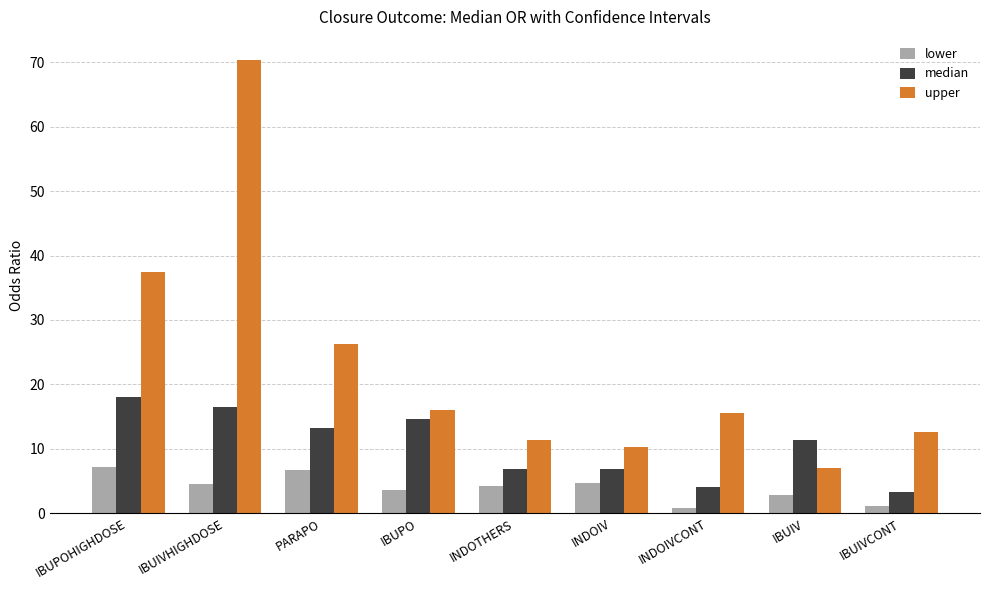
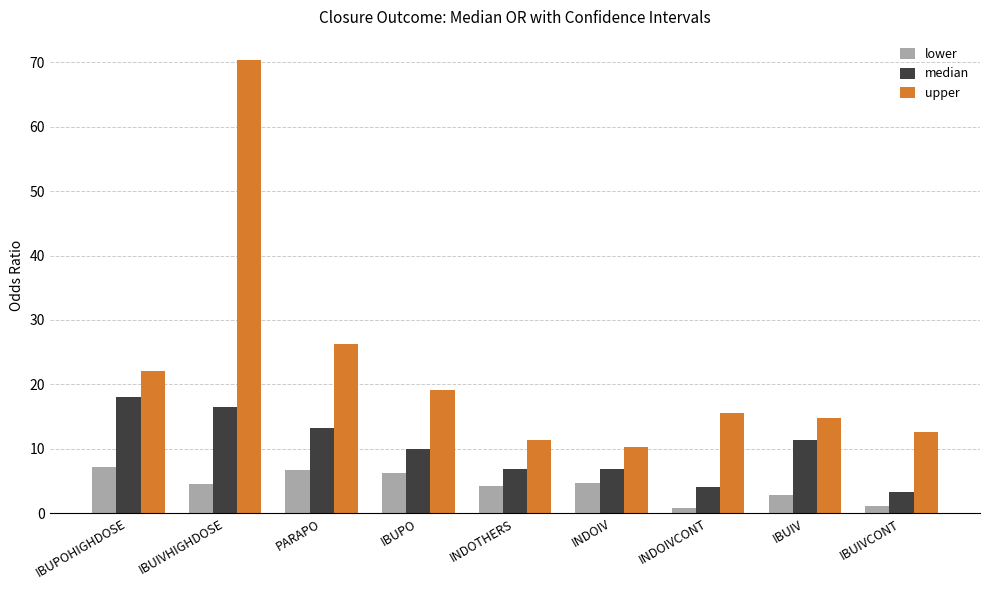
upper, IBUPOHIGHDOSE: 37 -> 22
lower, IBUPO: 4 -> 6
median, IBUPO: 15 -> 10
upper, IBUPO: 16 -> 19
upper, IBUIV: 7 -> 15
